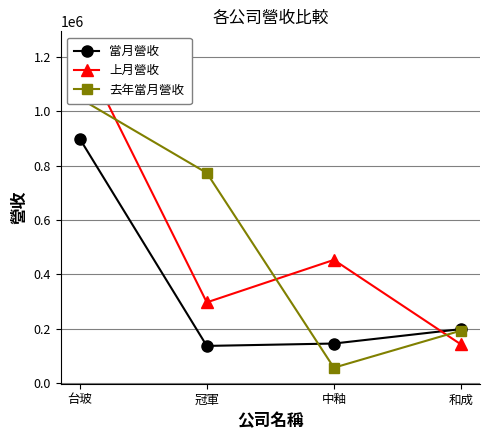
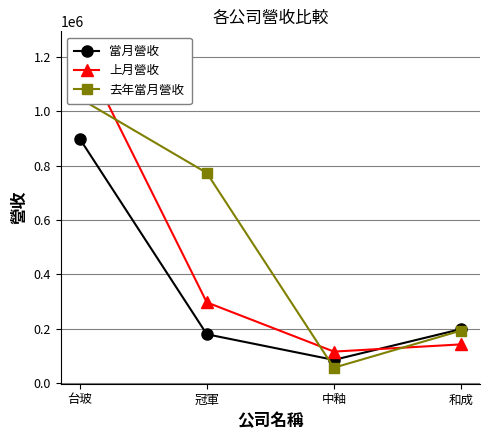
當月營收, 冠軍: 140000 -> 180000
當月營收, 中釉: 150000 -> 90000
上月營收, 中釉: 450000 -> 120000
